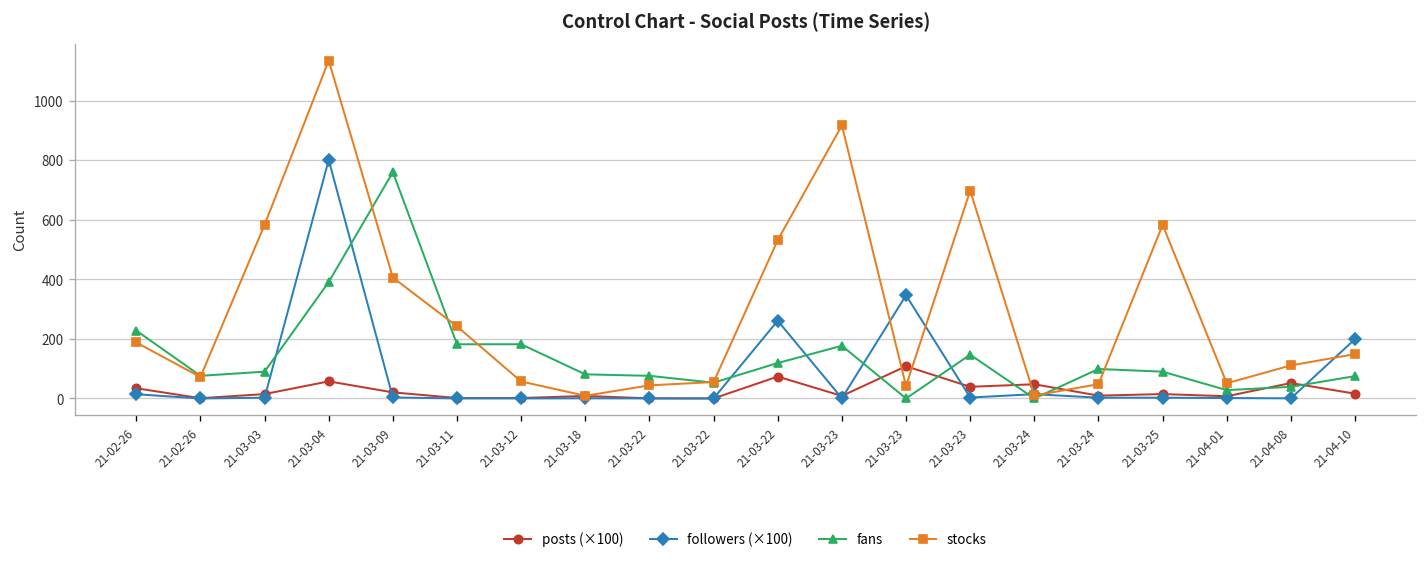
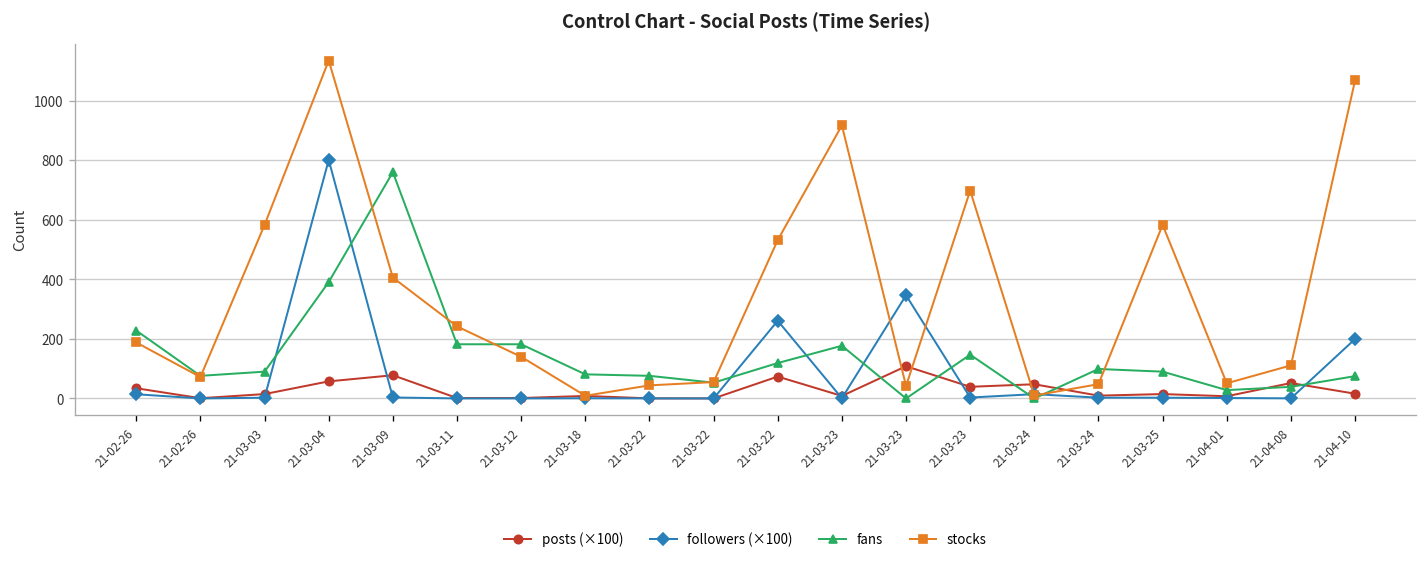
posts (×100), 21-03-09: 20 -> 80
stocks, 21-03-12: 60 -> 140
stocks, 21-04-10: 150 -> 1070
